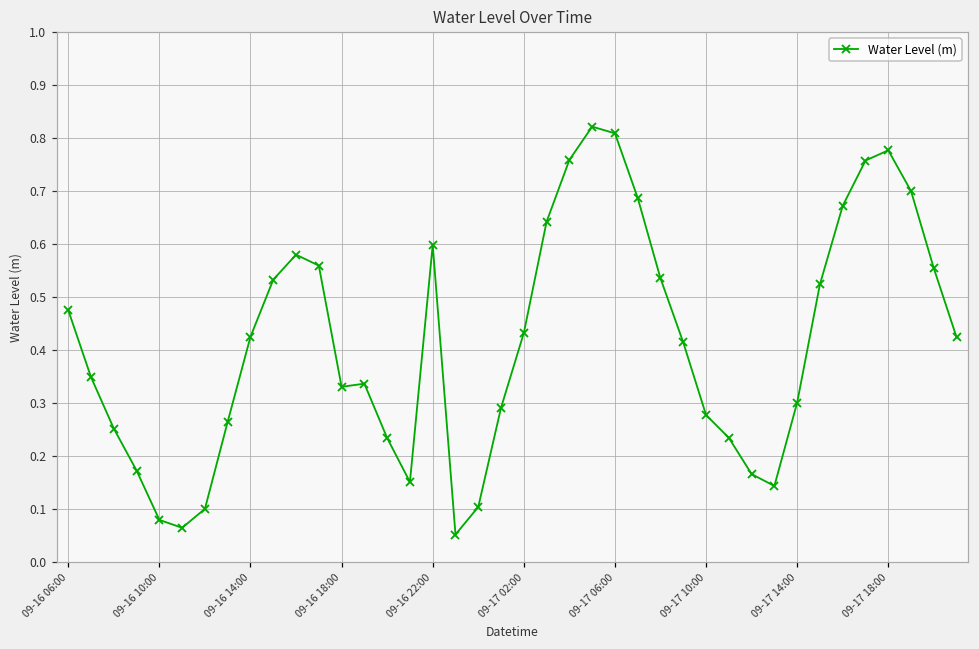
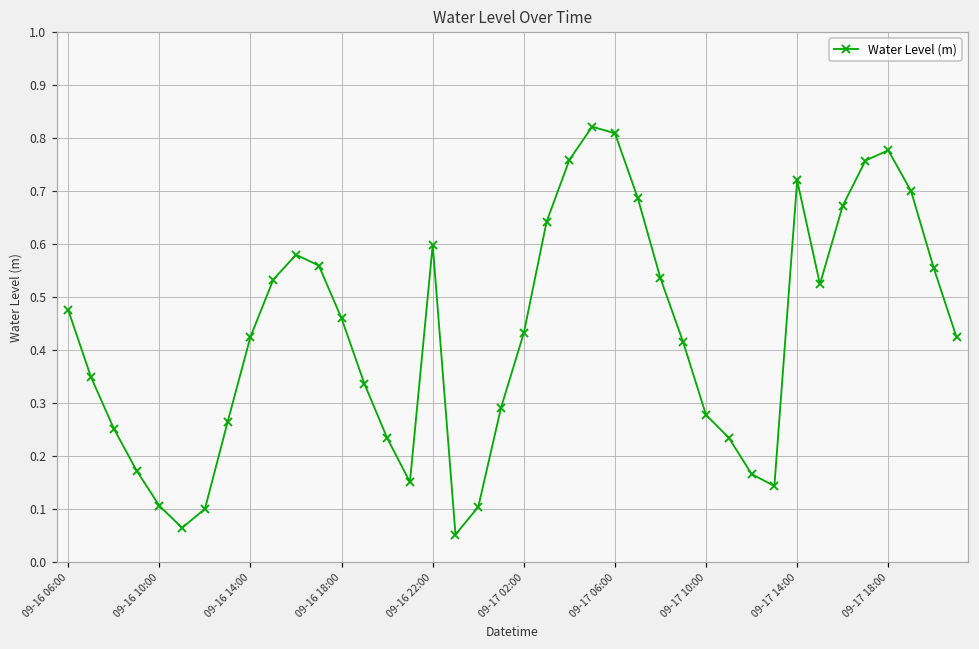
09-16 10:00: 0.08 -> 0.11
09-16 18:00: 0.33 -> 0.46
09-17 14:00: 0.30 -> 0.72
